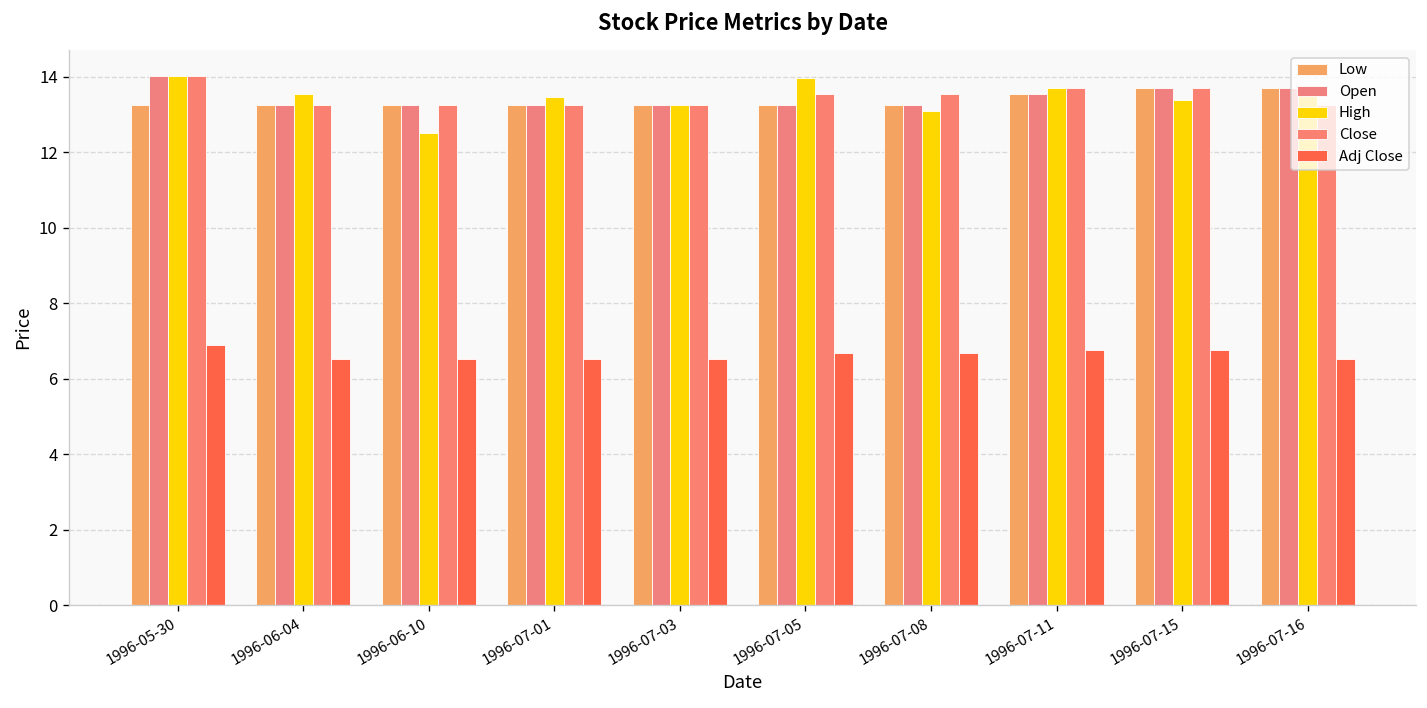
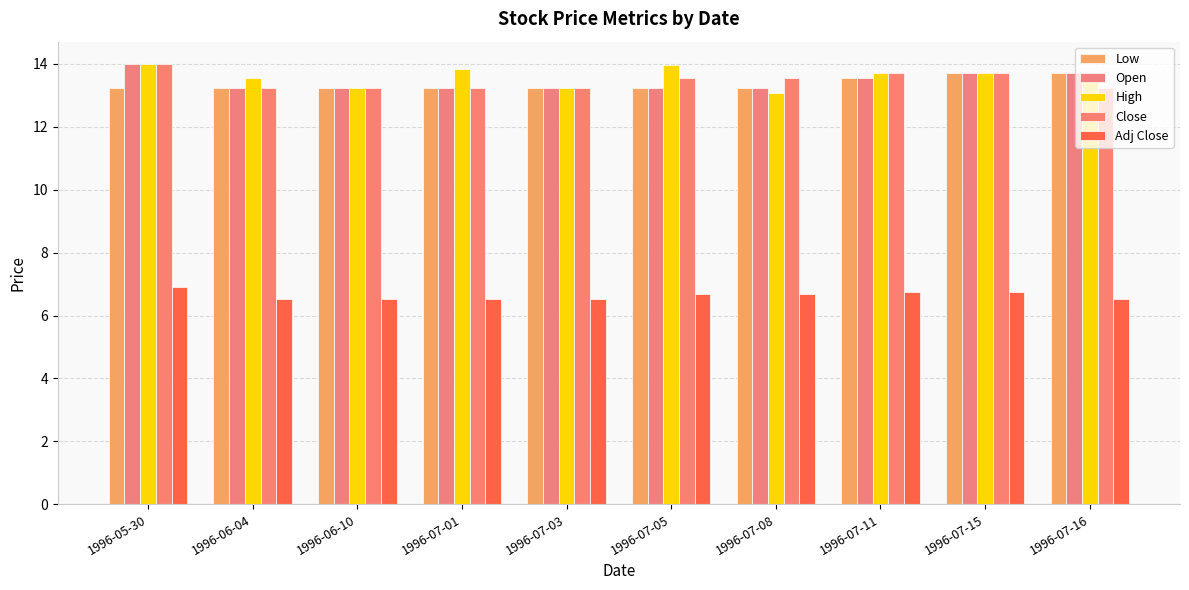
High, 1996-06-10: 12.5 -> 13.2
High, 1996-07-01: 13.5 -> 13.9
High, 1996-07-15: 13.4 -> 13.7
